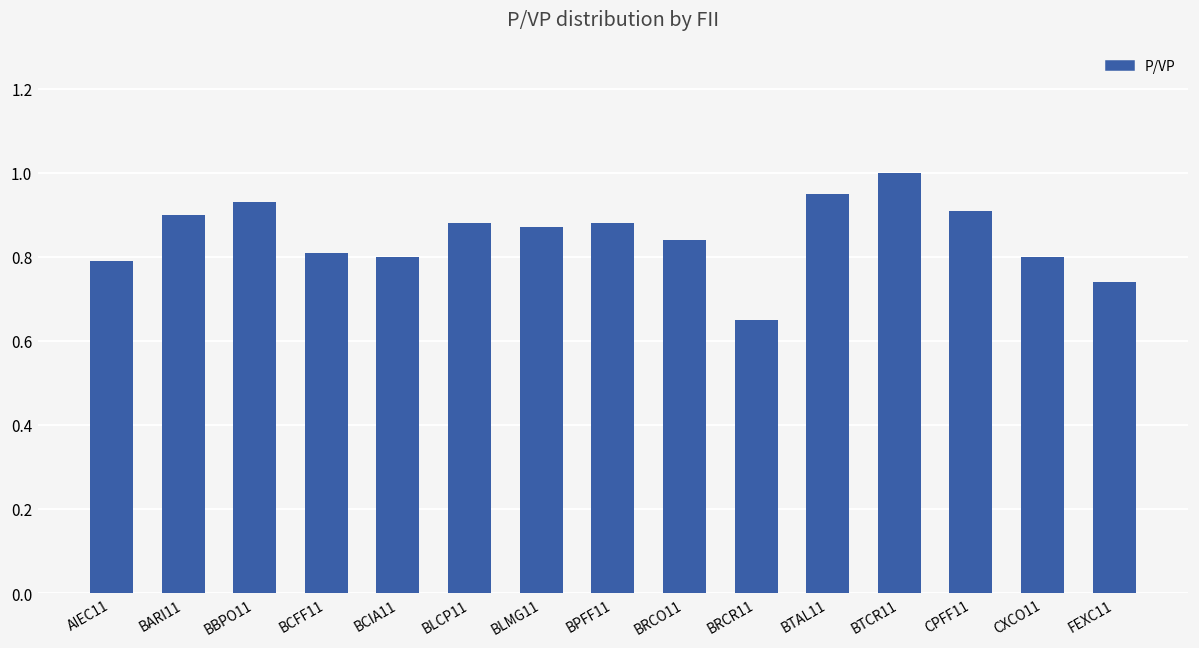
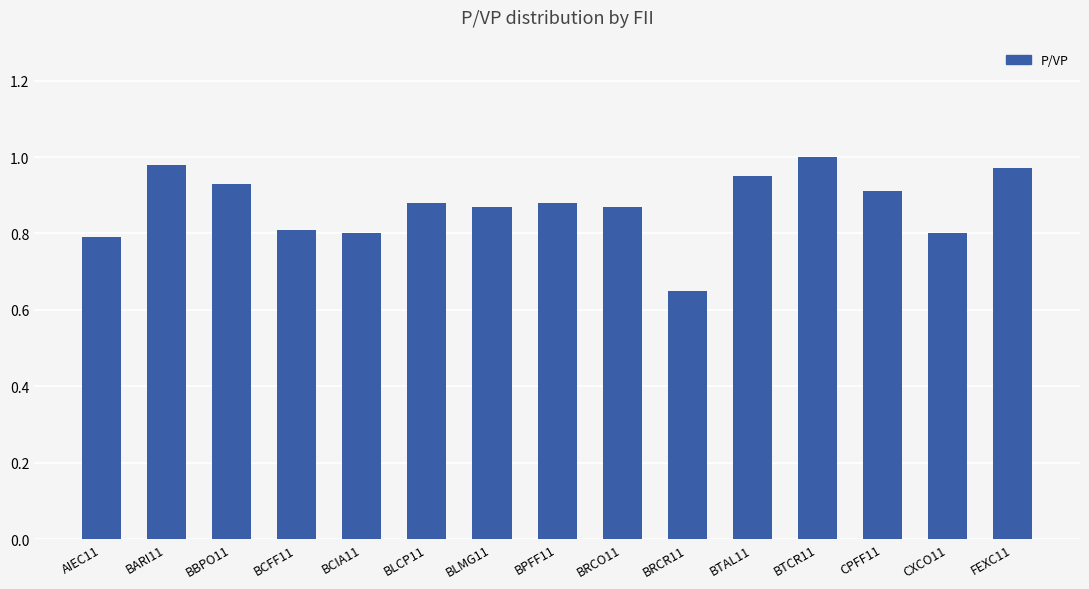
BARI11: 0.90 -> 0.98
BRCO11: 0.84 -> 0.87
FEXC11: 0.74 -> 0.97
